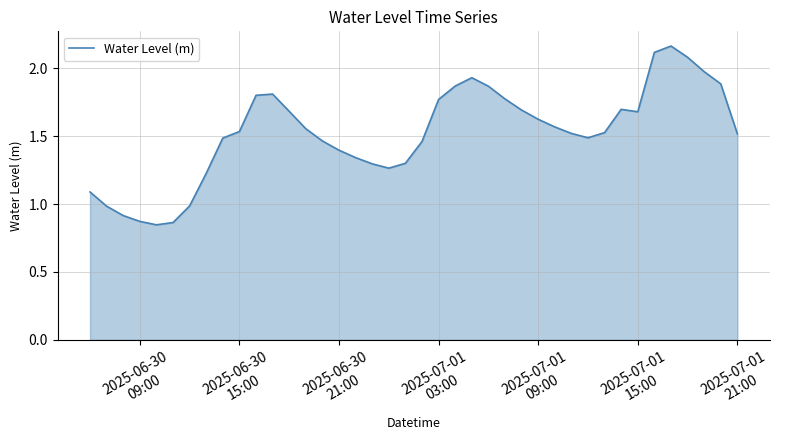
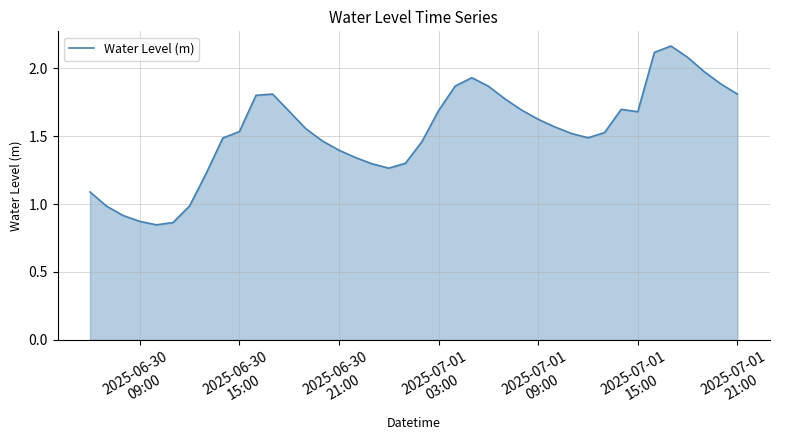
2025-07-01 03:00: 1.77 -> 1.69
2025-07-01 21:00: 1.52 -> 1.81
